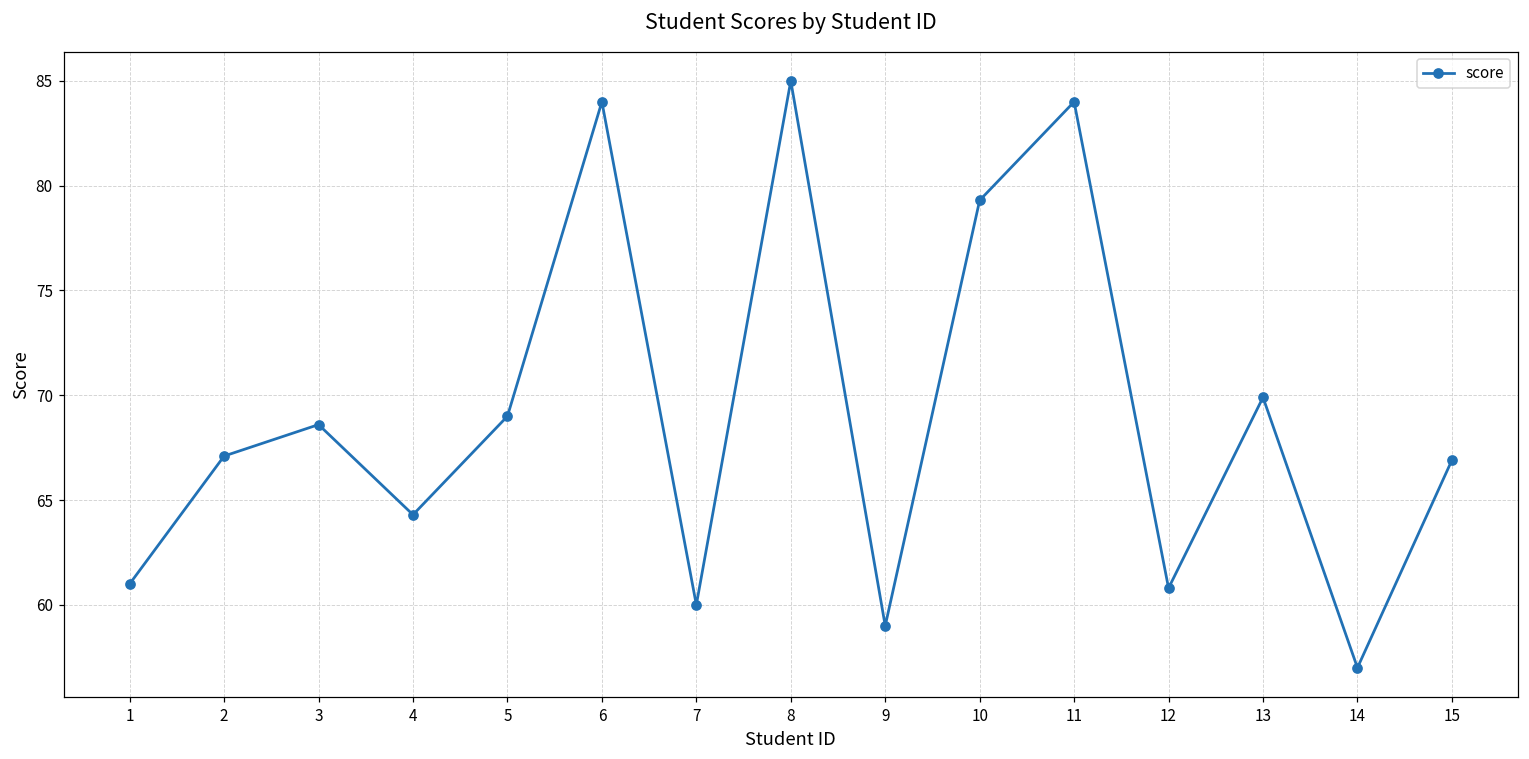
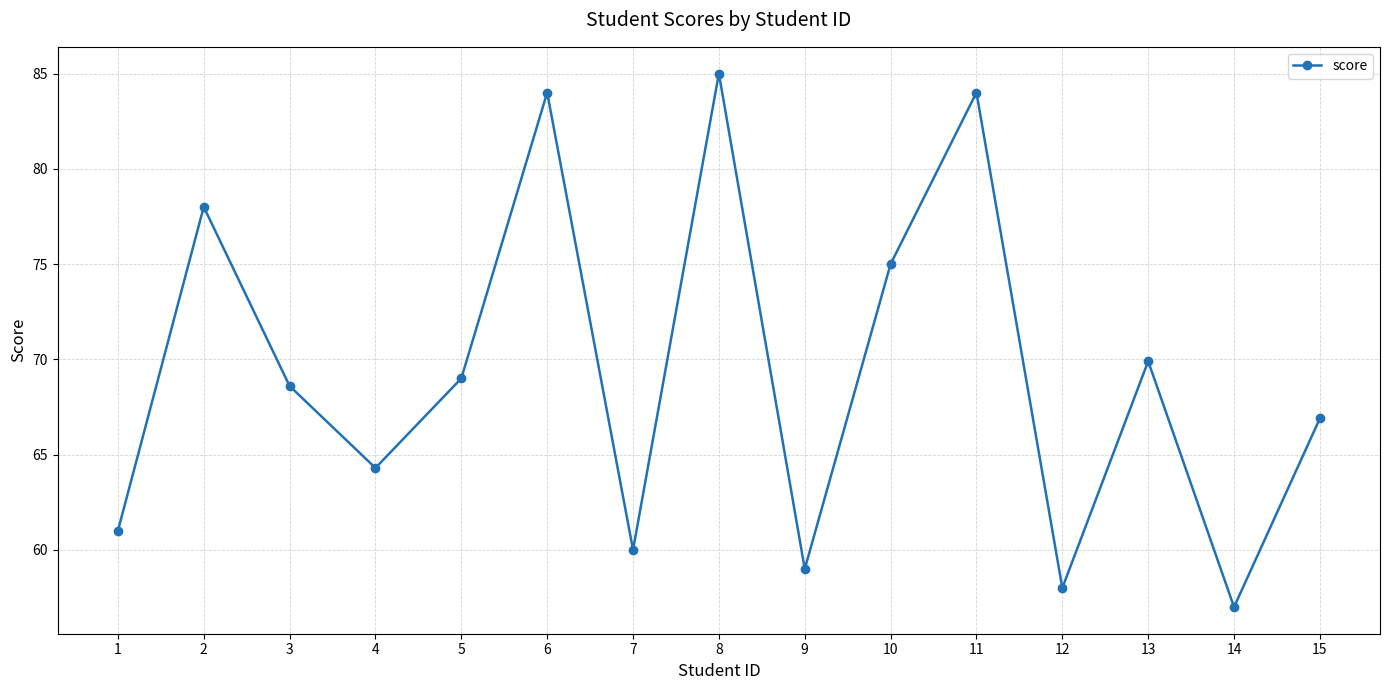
2: 67.1 -> 78.0
10: 79.3 -> 75.0
12: 60.8 -> 58.0
